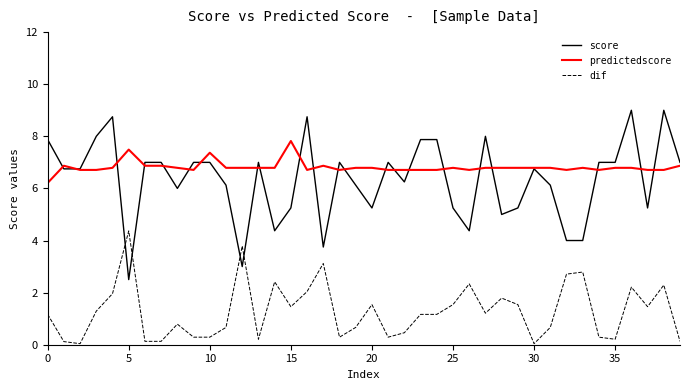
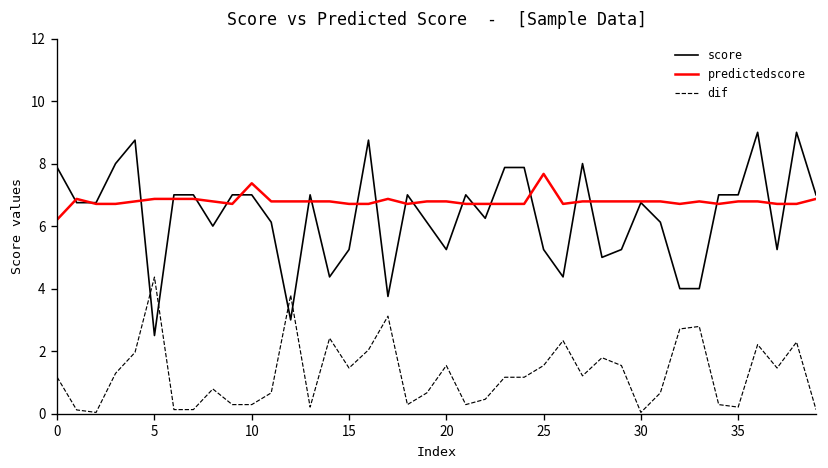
predictedscore, 5: 7.5 -> 6.9
predictedscore, 15: 7.8 -> 6.7
predictedscore, 25: 6.8 -> 7.7
